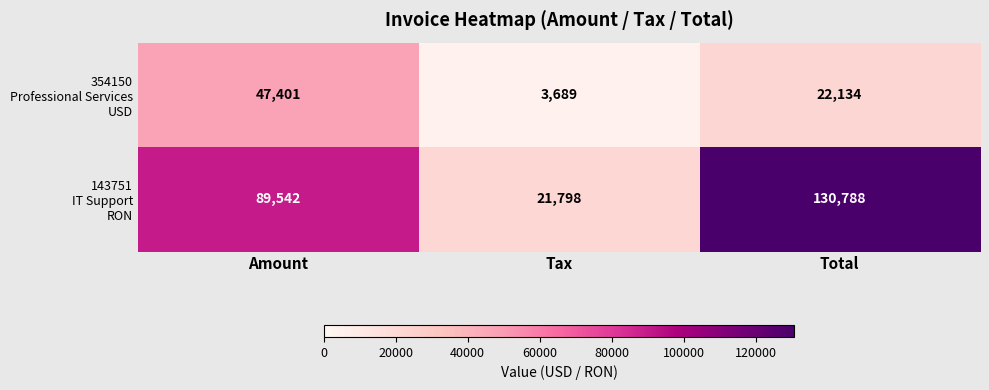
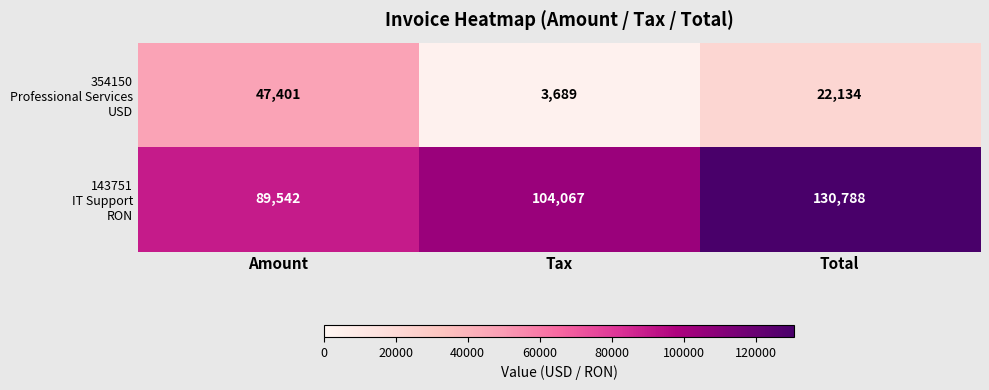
143751 IT Support RON, Tax: 21,798 -> 104,067
